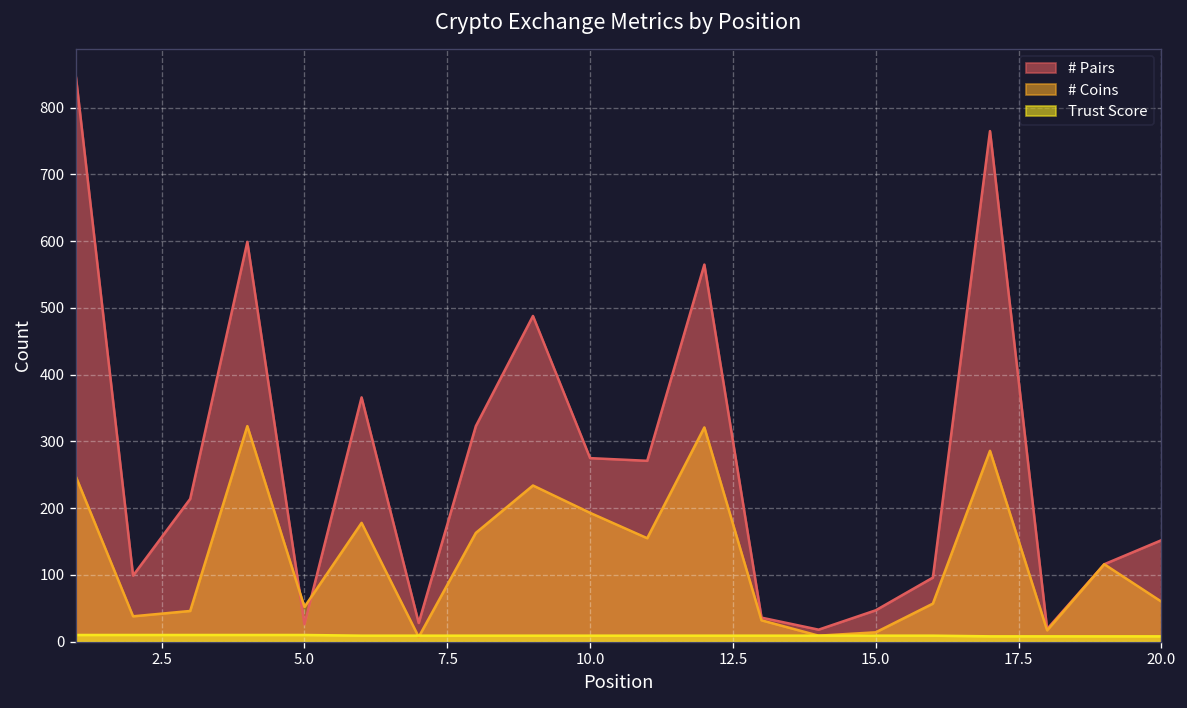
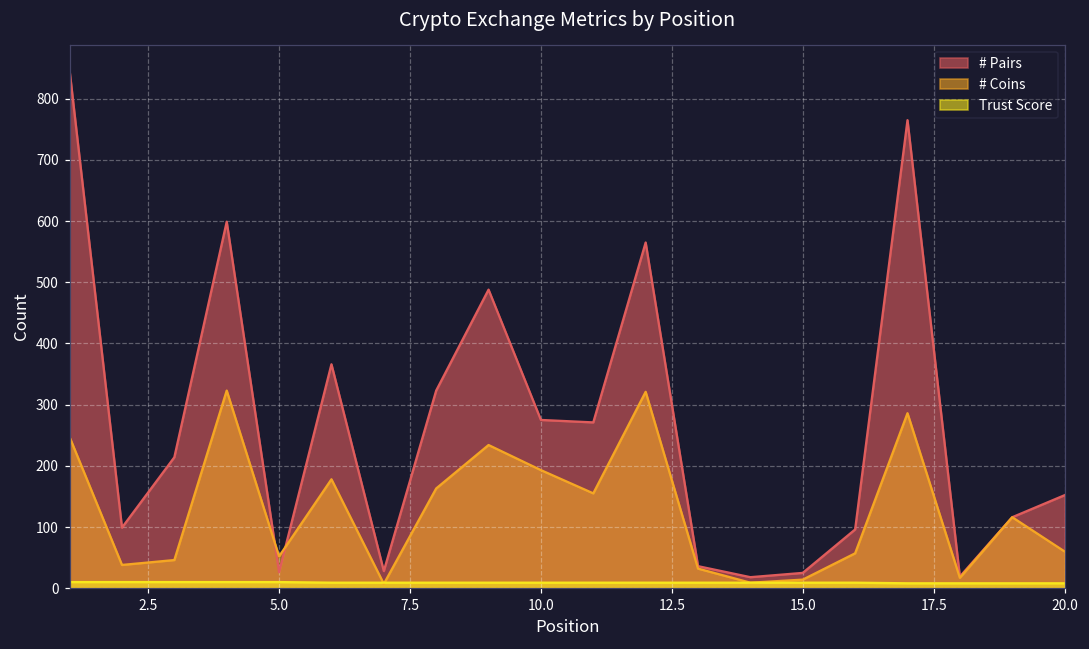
# Pairs, 15.0: 50 -> 30
